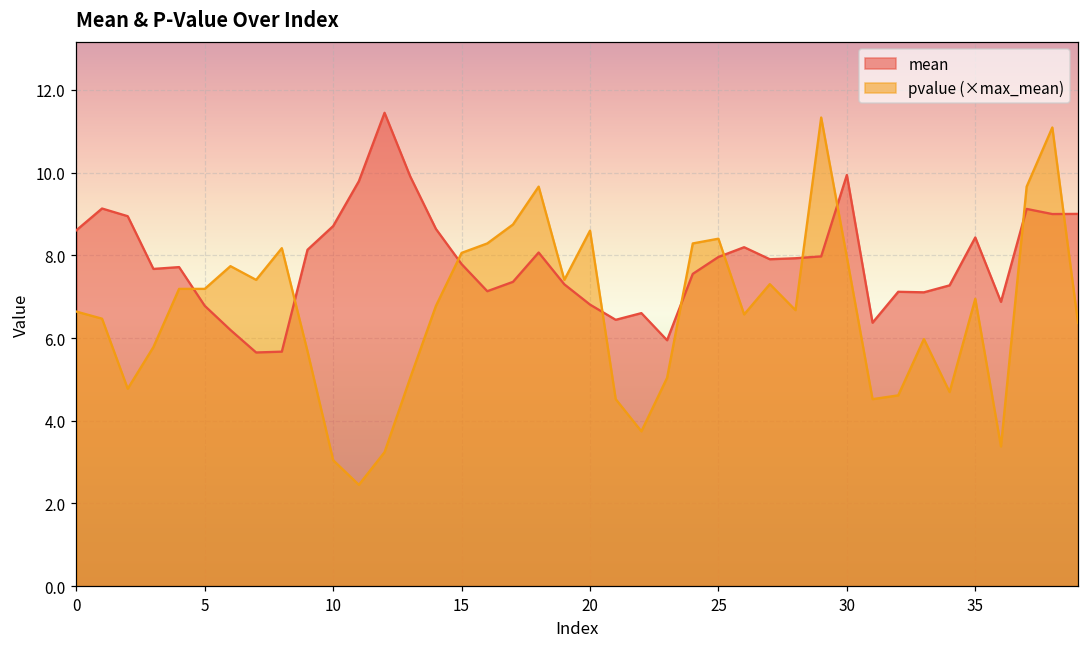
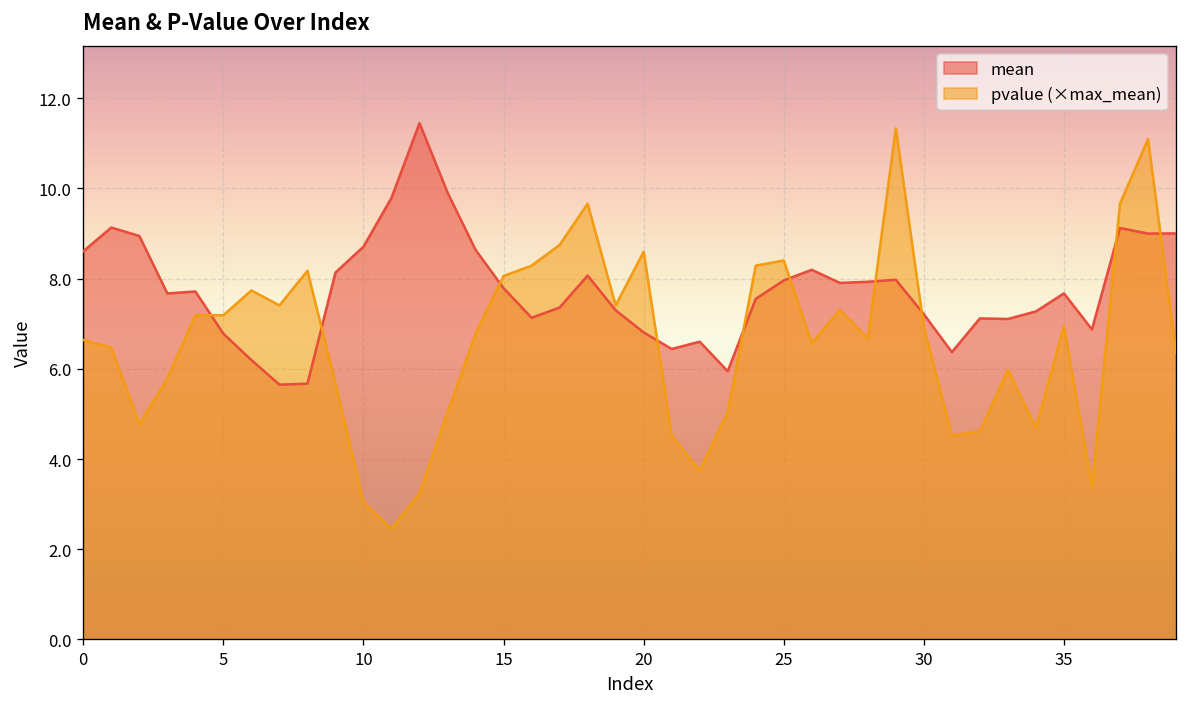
mean, 30: 9.9 -> 7.2
pvalue (×max_mean), 30: 8.0 -> 6.9
mean, 35: 8.4 -> 7.7
